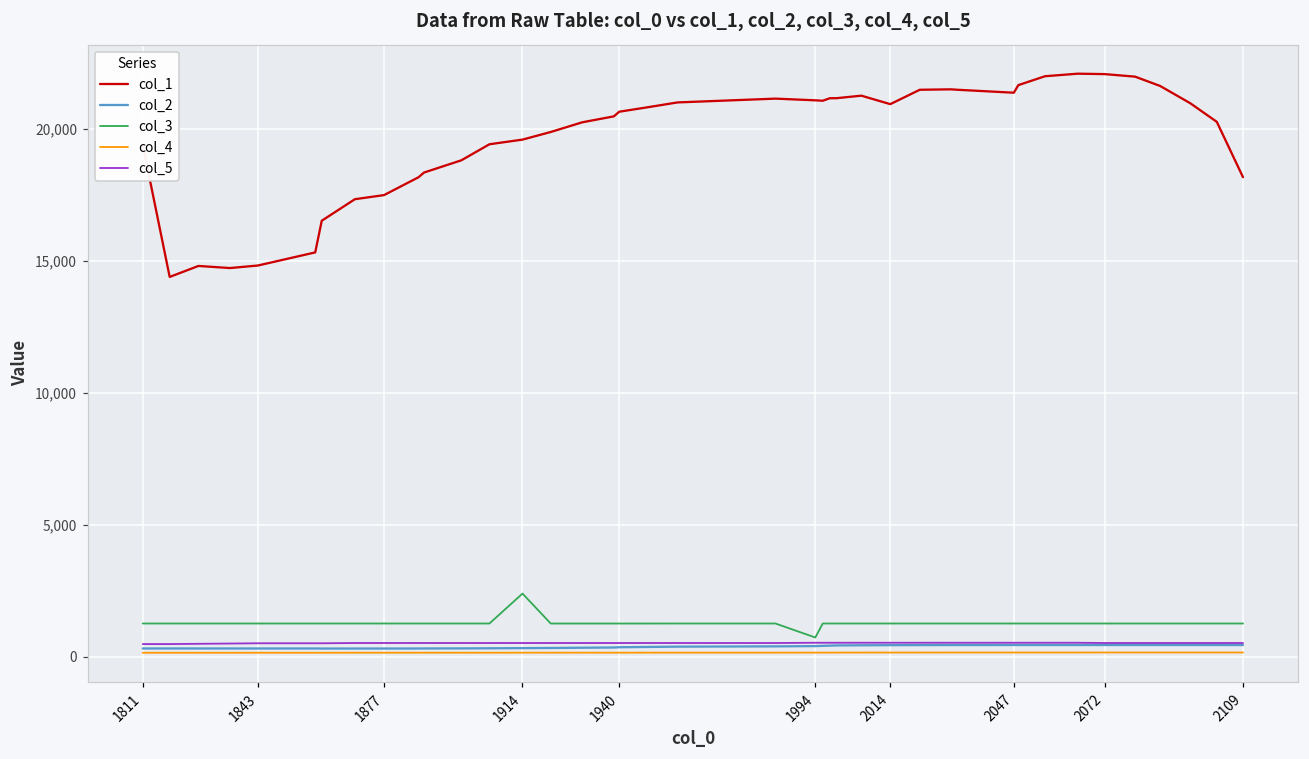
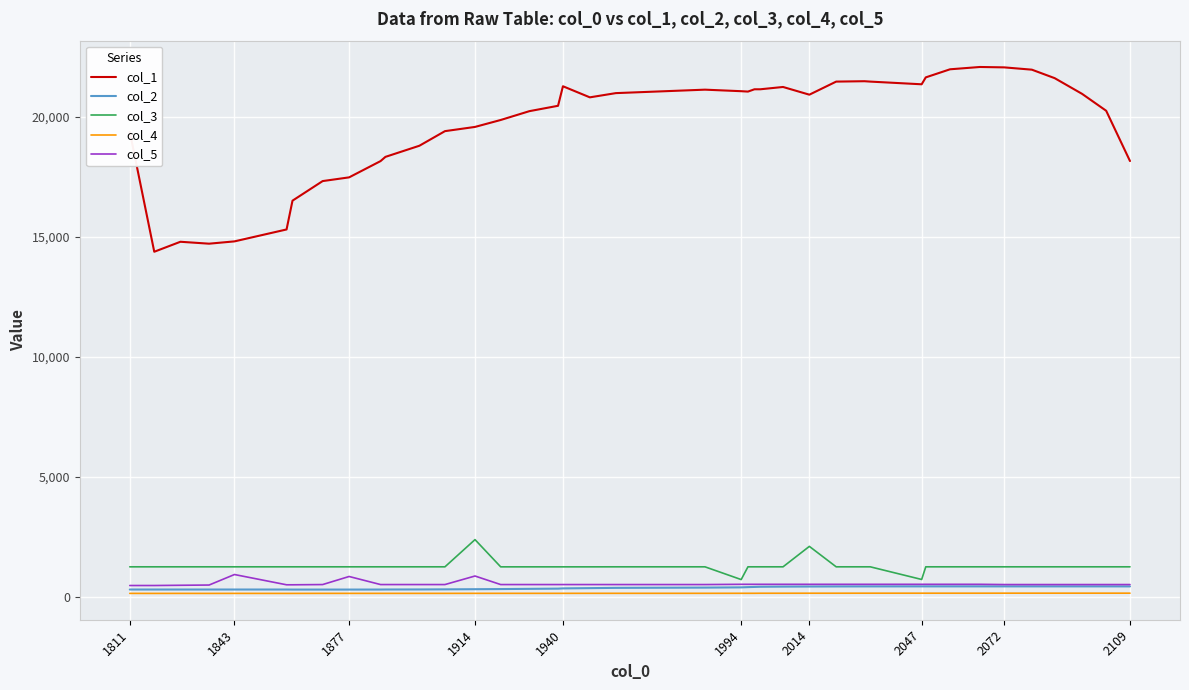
col_5, 1843: 500 -> 900
col_5, 1877: 500 -> 900
col_5, 1914: 500 -> 900
col_1, 1940: 20,600 -> 21,300
col_3, 2014: 1,300 -> 2,100
col_3, 2047: 1,300 -> 700
